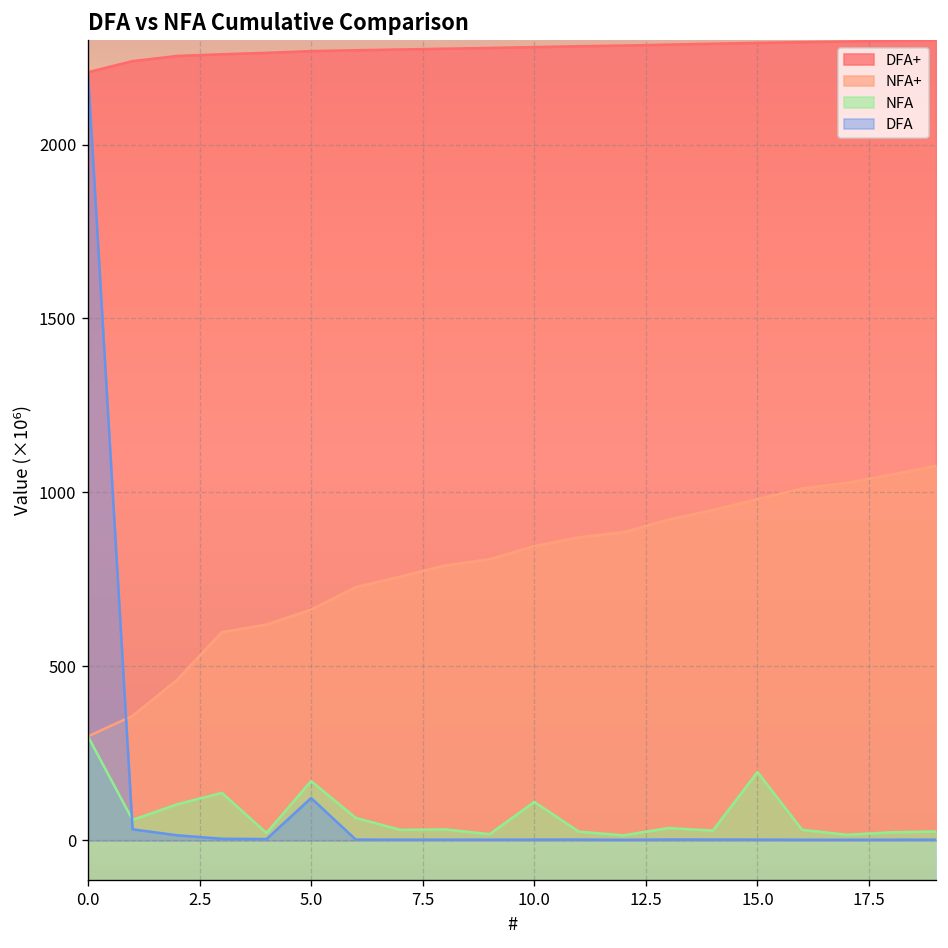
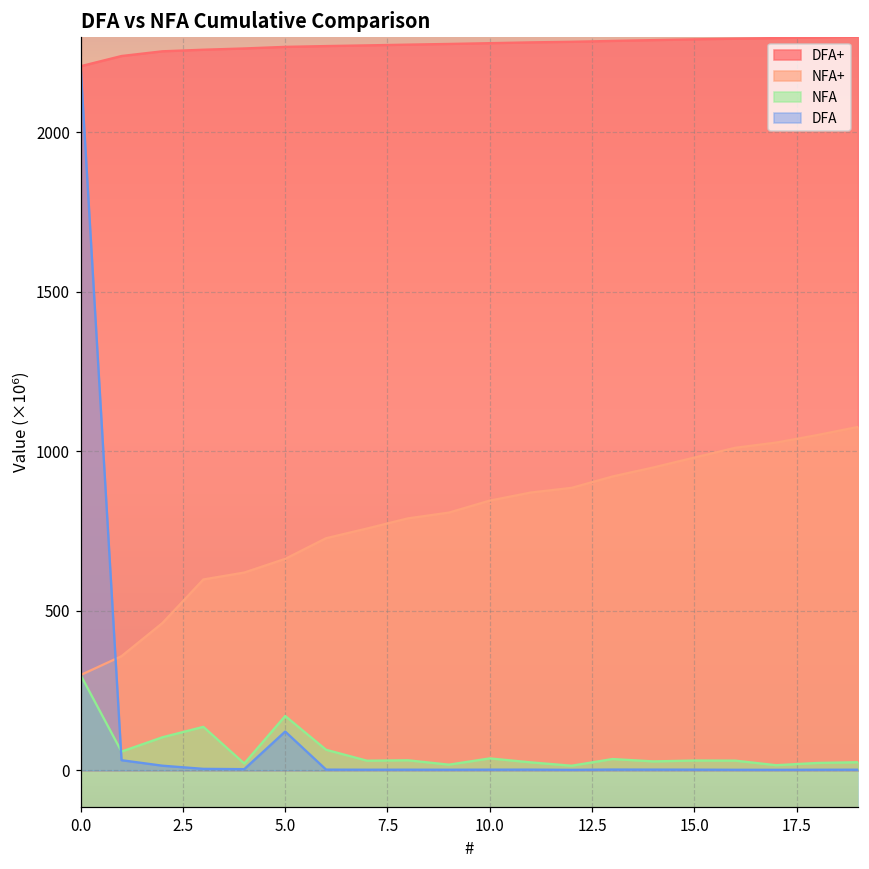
NFA, 10.0: 110 -> 40
NFA, 15.0: 200 -> 30
